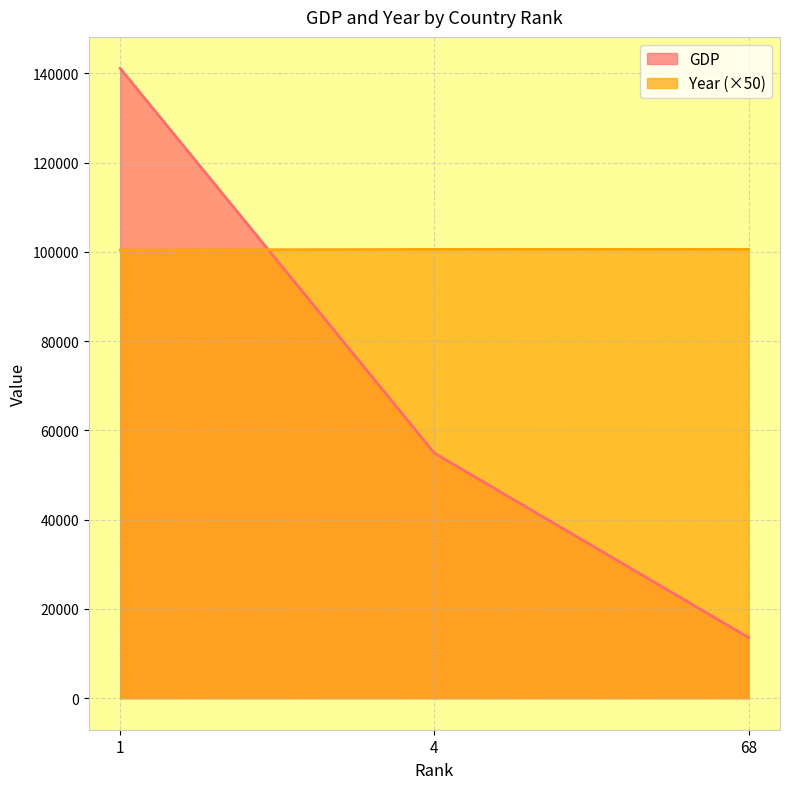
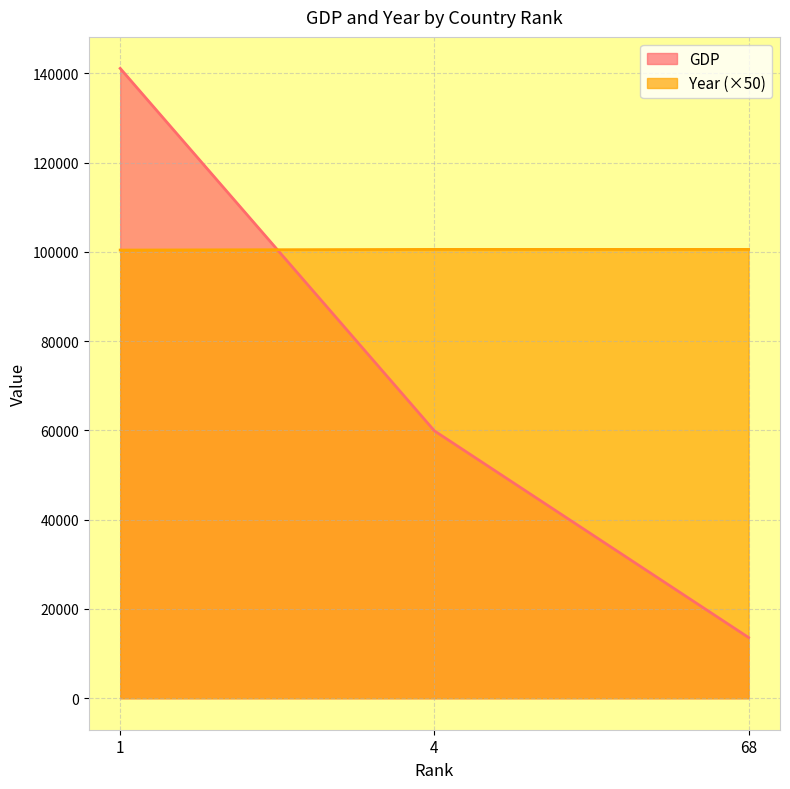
GDP, 4: 55000 -> 60000
